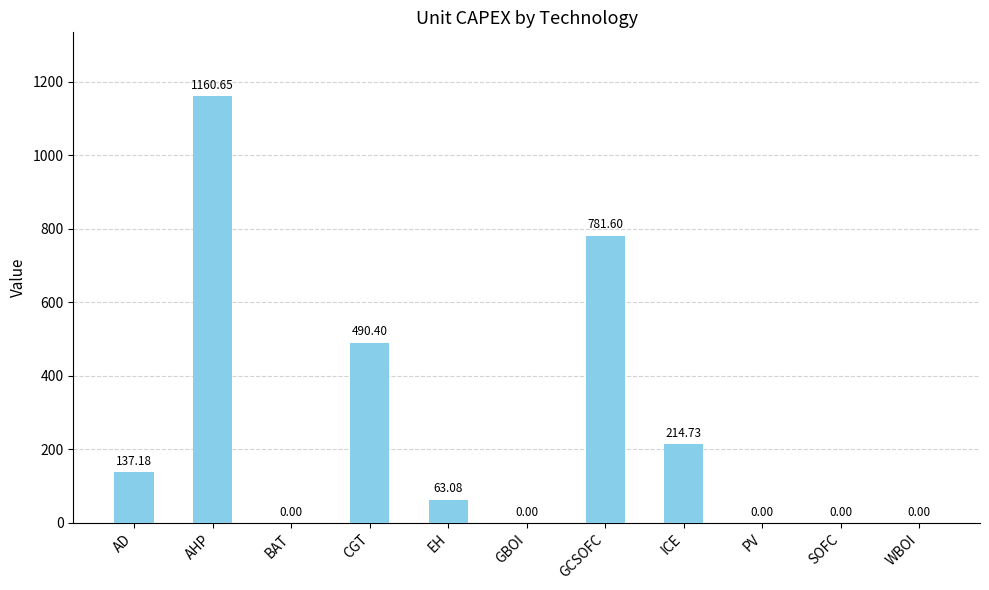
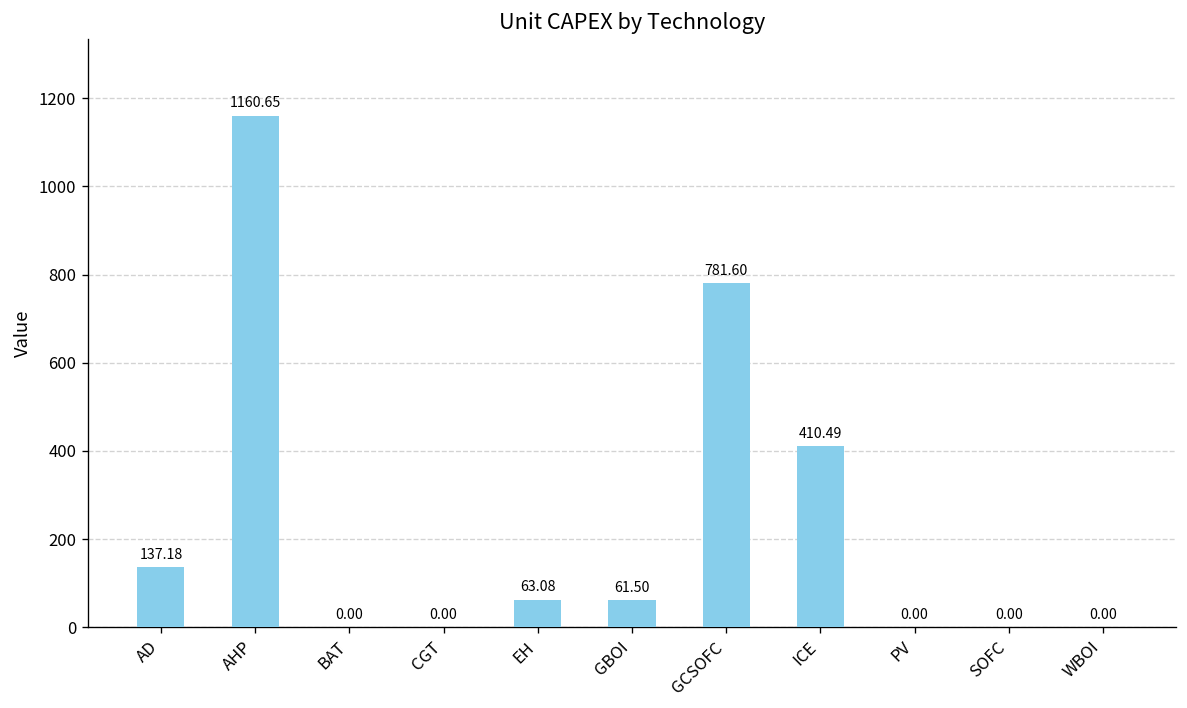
CGT: 490.40 -> 0.00
GBOI: 0.00 -> 61.50
ICE: 214.73 -> 410.49
